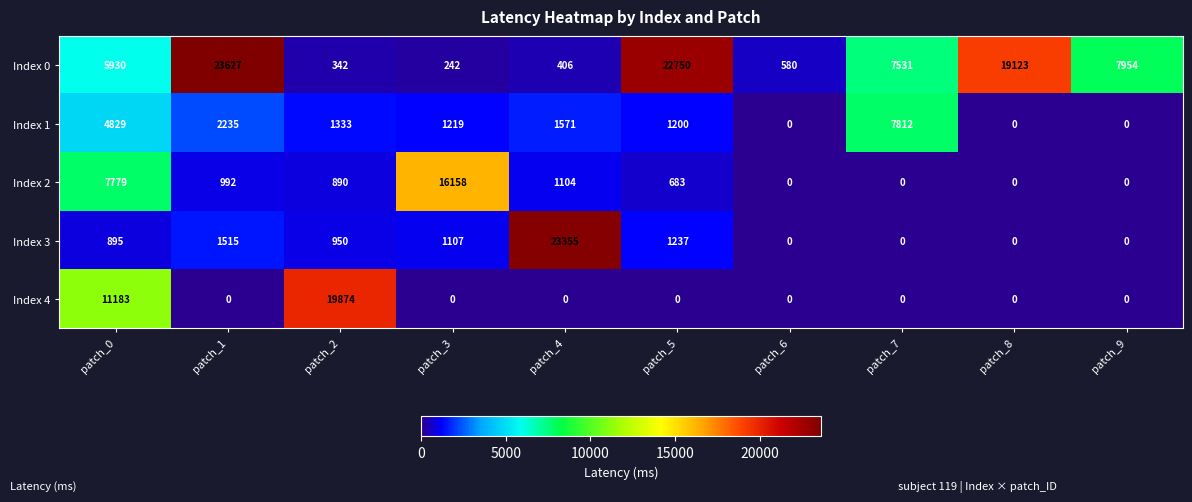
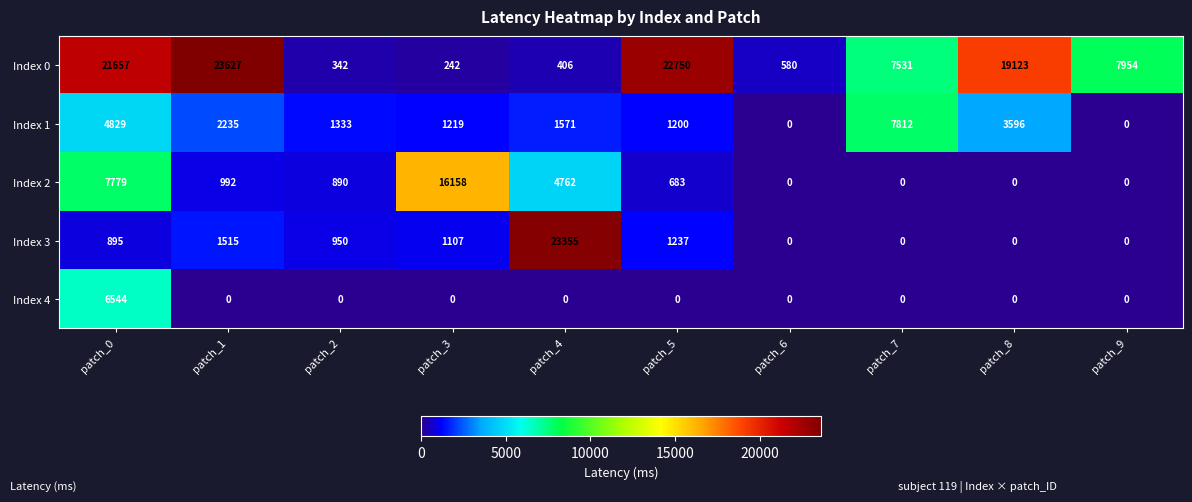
Index 0, patch_0: 5930 -> 21657
Index 1, patch_8: 0 -> 3596
Index 2, patch_4: 1104 -> 4762
Index 4, patch_0: 11183 -> 6544
Index 4, patch_2: 19874 -> 0
